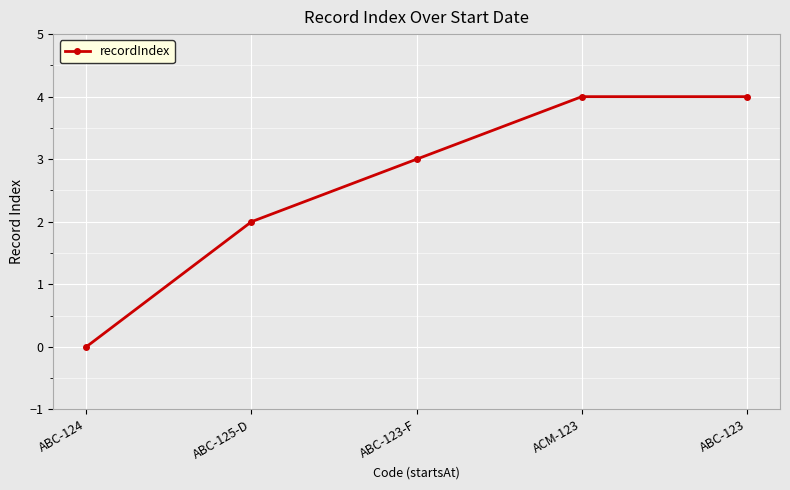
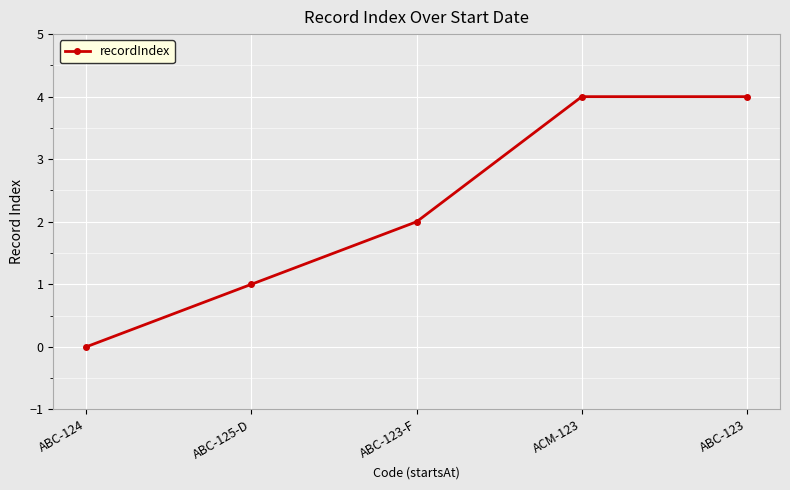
ABC-125-D: 2 -> 1
ABC-123-F: 3 -> 2
